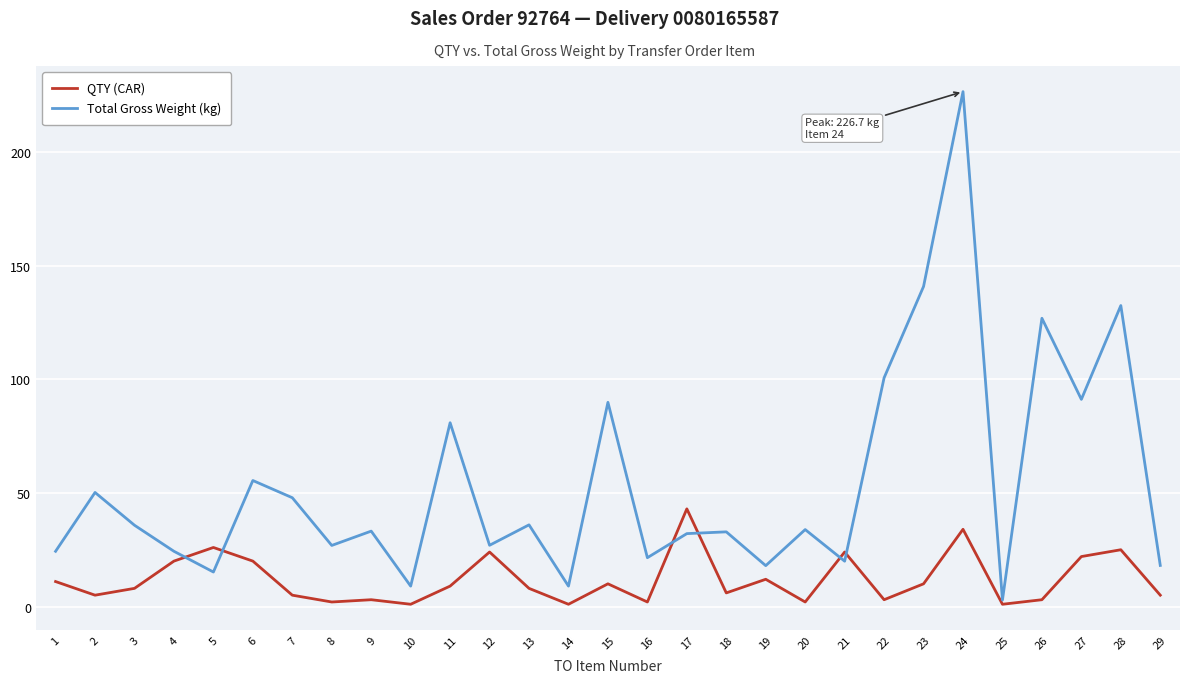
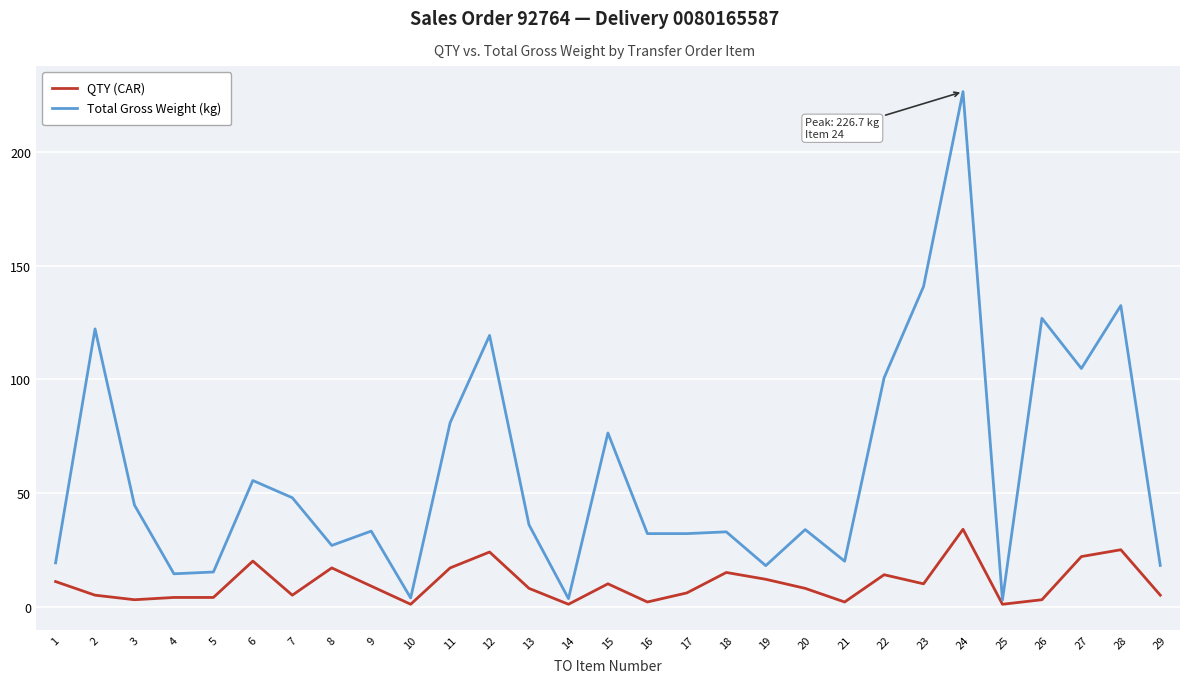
Total Gross Weight (kg), 1: 24 -> 19
Total Gross Weight (kg), 2: 50 -> 122
QTY (CAR), 3: 8 -> 3
Total Gross Weight (kg), 3: 36 -> 45
QTY (CAR), 4: 20 -> 4
Total Gross Weight (kg), 4: 24 -> 14
QTY (CAR), 5: 26 -> 4
QTY (CAR), 8: 2 -> 17
QTY (CAR), 9: 3 -> 9
Total Gross Weight (kg), 10: 9 -> 4
QTY (CAR), 11: 9 -> 17
Total Gross Weight (kg), 12: 27 -> 119
Total Gross Weight (kg), 14: 9 -> 3
Total Gross Weight (kg), 15: 90 -> 76
Total Gross Weight (kg), 16: 22 -> 32
QTY (CAR), 17: 43 -> 6
QTY (CAR), 18: 6 -> 15
QTY (CAR), 20: 2 -> 8
QTY (CAR), 21: 24 -> 2
QTY (CAR), 22: 3 -> 14
Total Gross Weight (kg), 27: 91 -> 105
